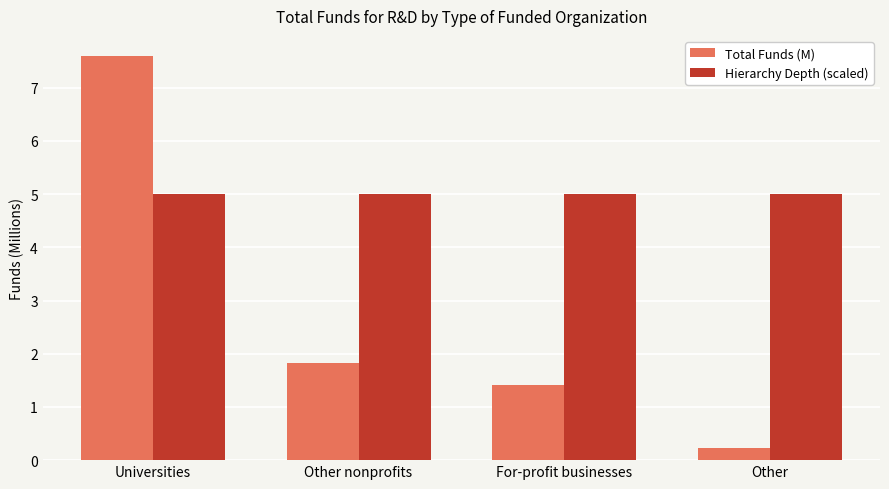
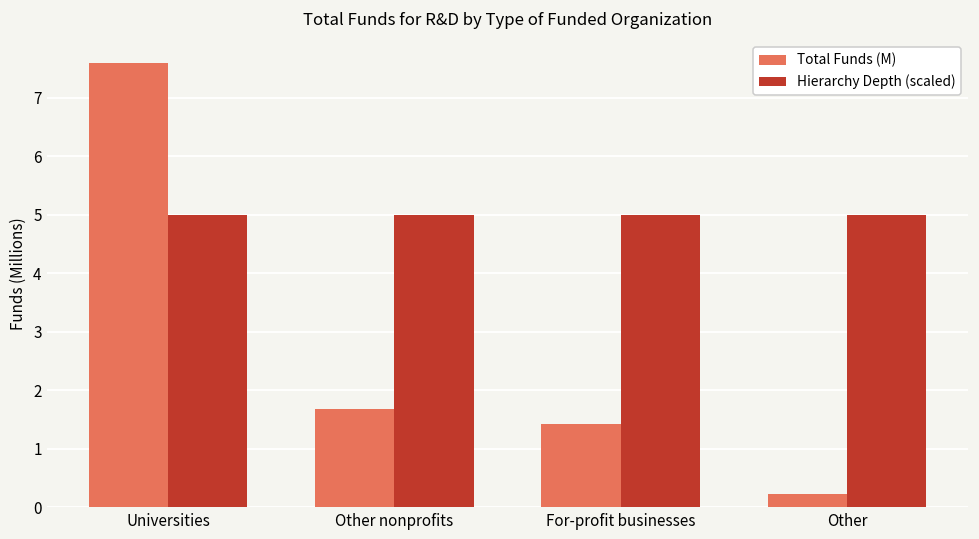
Total Funds (M), Other nonprofits: 1.8 -> 1.7
